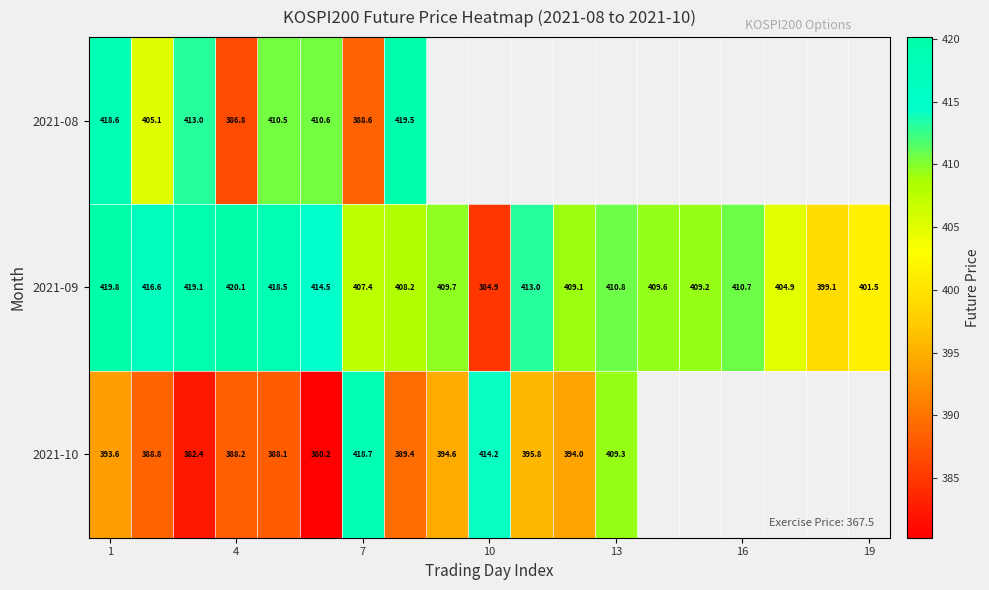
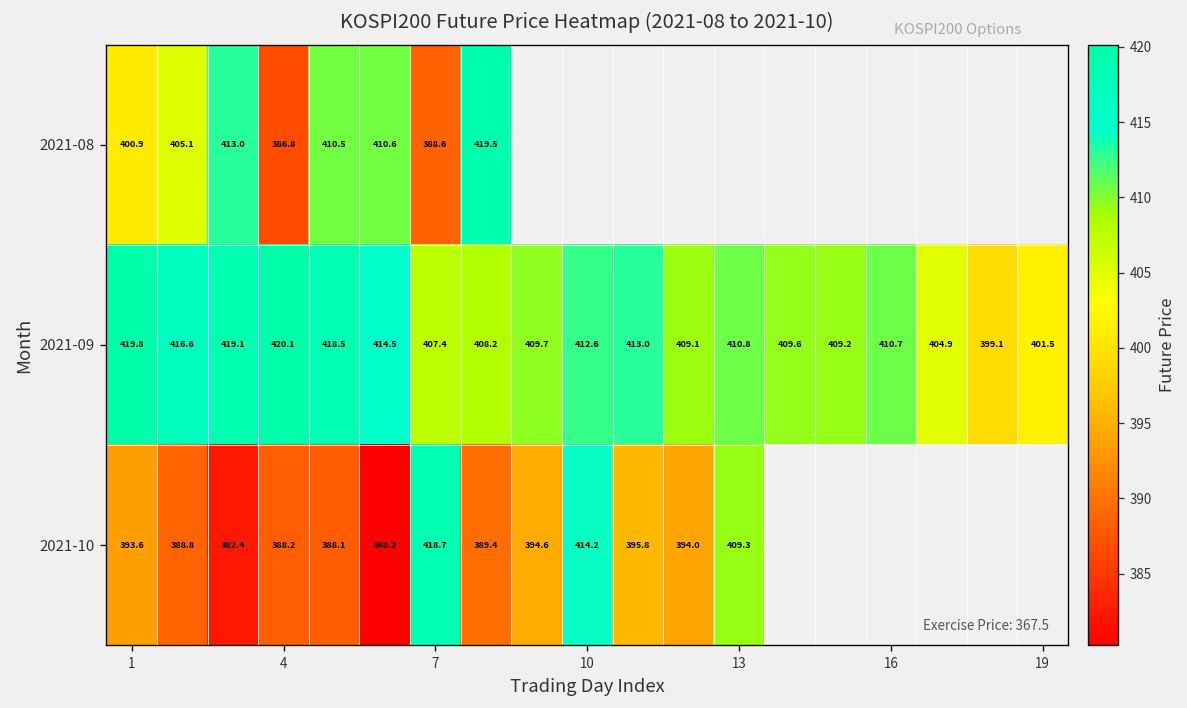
2021-08, 1: 418.6 -> 400.9
2021-09, 10: 384.9 -> 412.6
